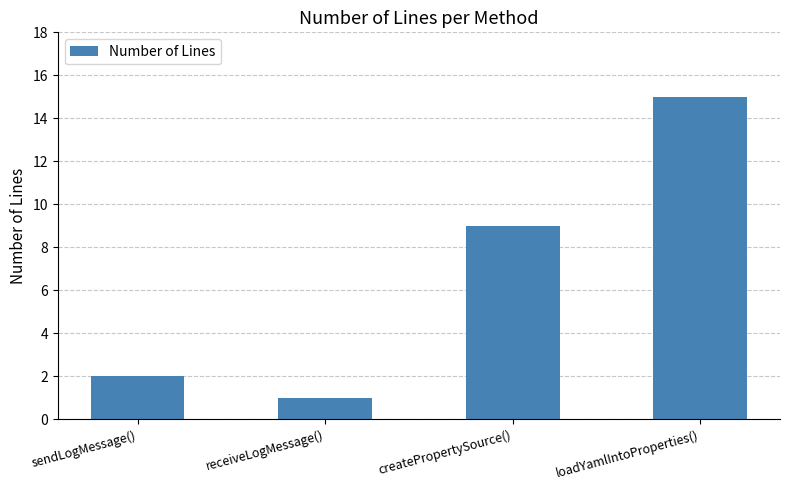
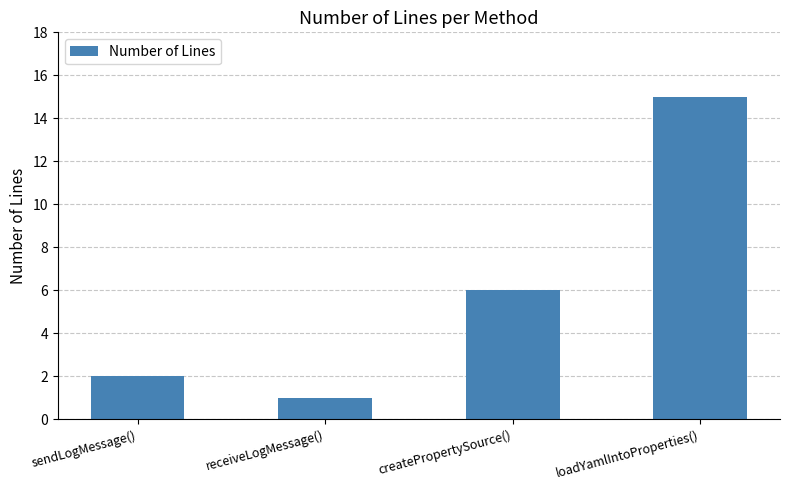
createPropertySource(): 9 -> 6
